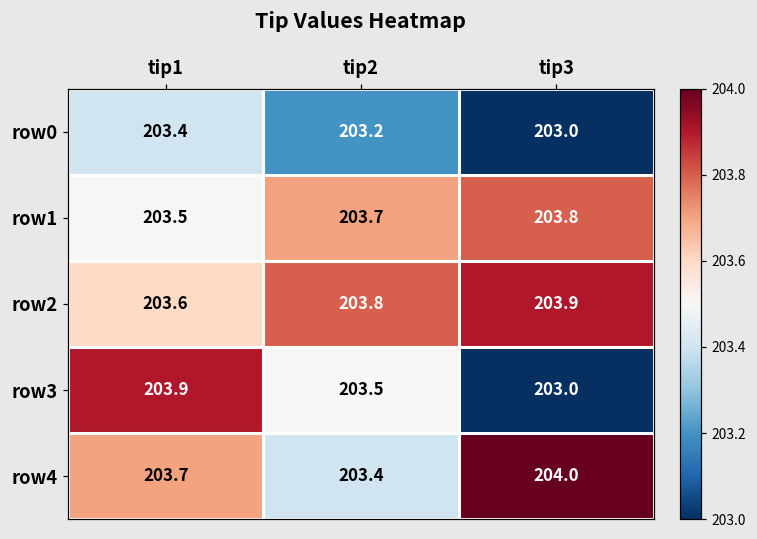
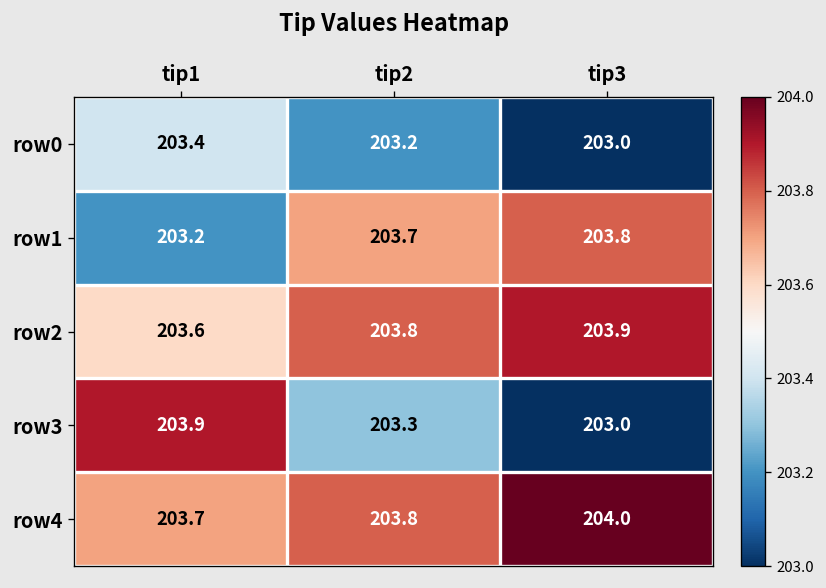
row1, tip1: 203.5 -> 203.2
row3, tip2: 203.5 -> 203.3
row4, tip2: 203.4 -> 203.8
